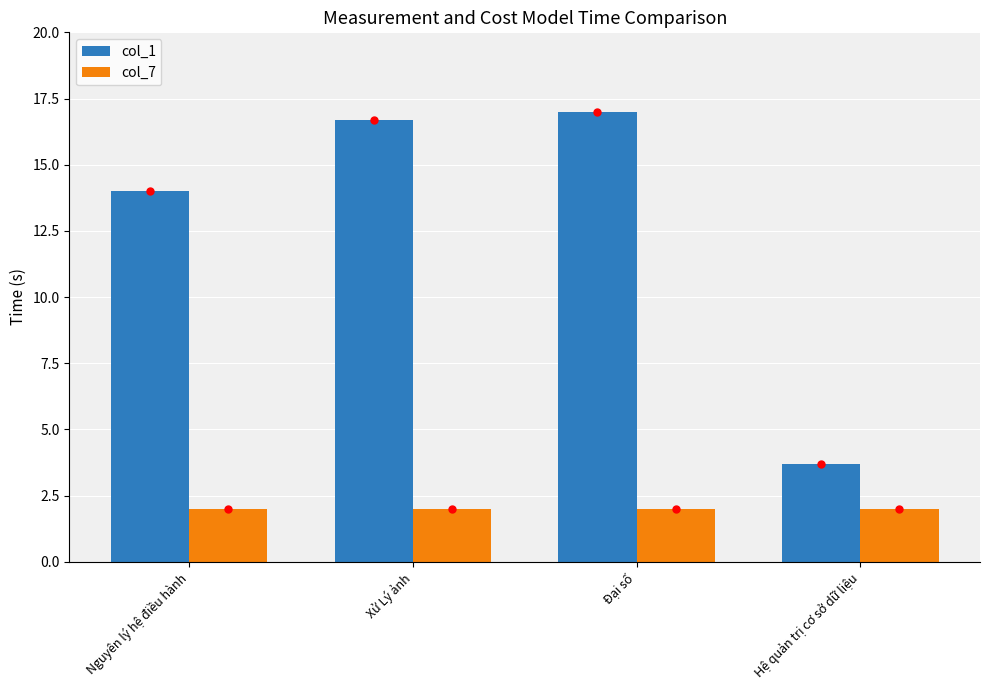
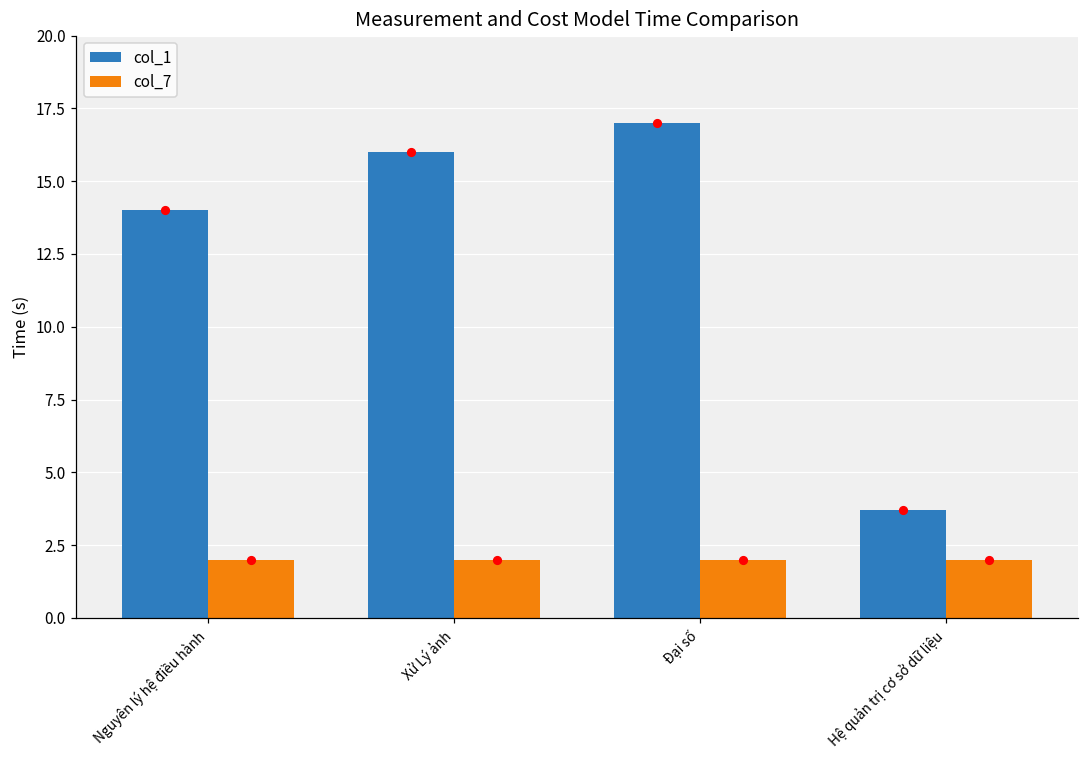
col_1, Xử Lý ảnh: 16.7 -> 16.0
